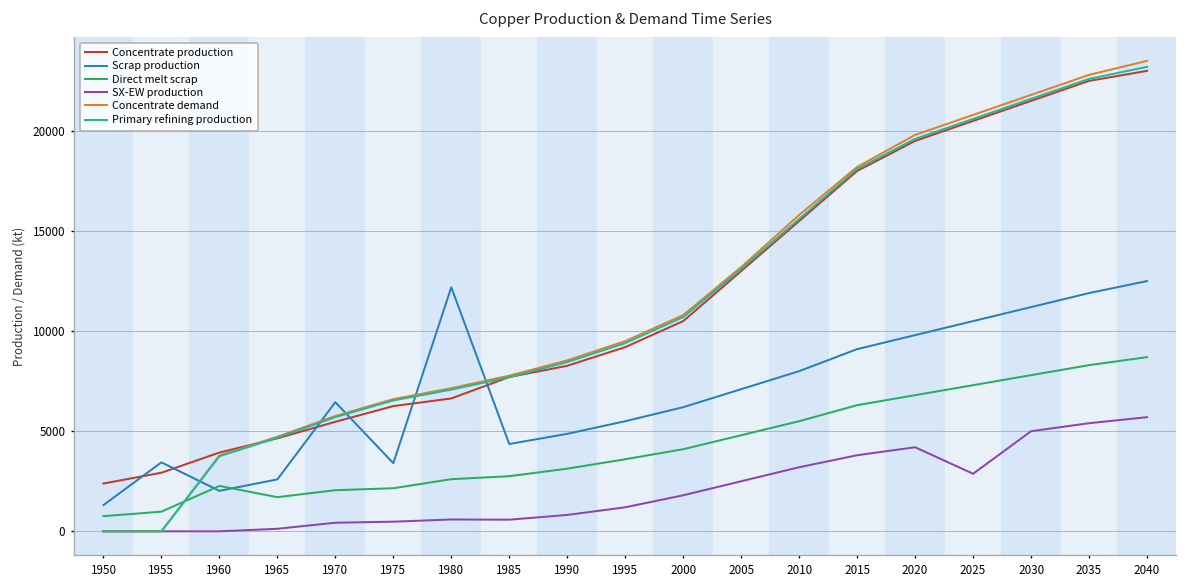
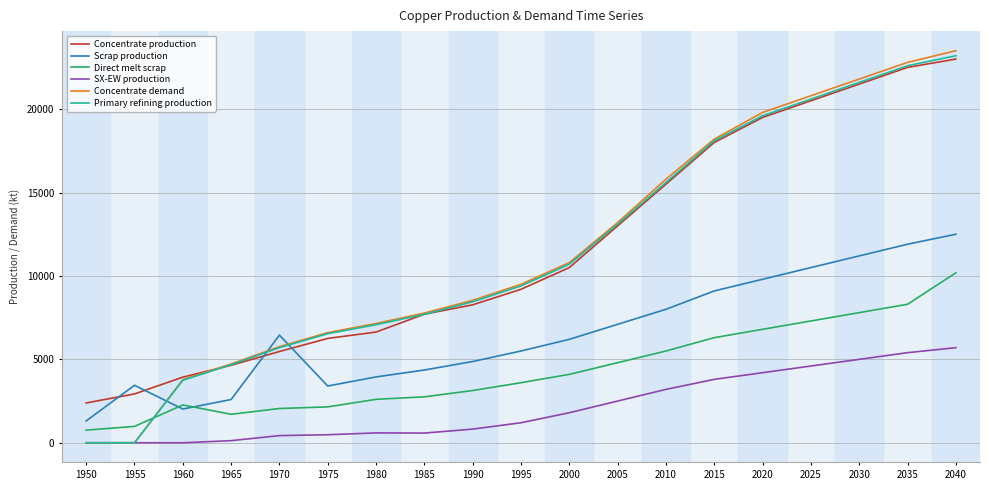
Scrap production, 1980: 12200 -> 3900
SX-EW production, 2025: 2900 -> 4600
Direct melt scrap, 2040: 8700 -> 10200
